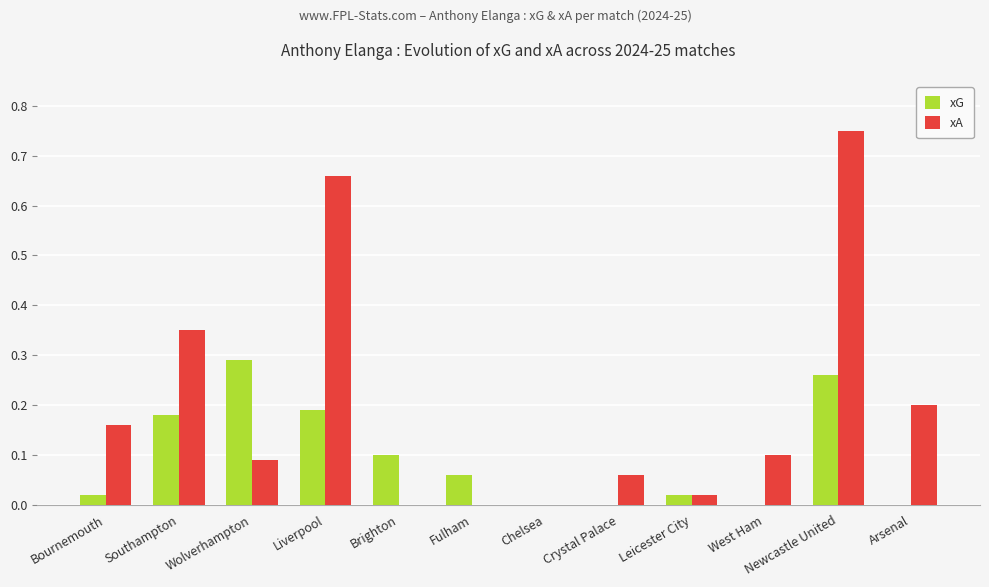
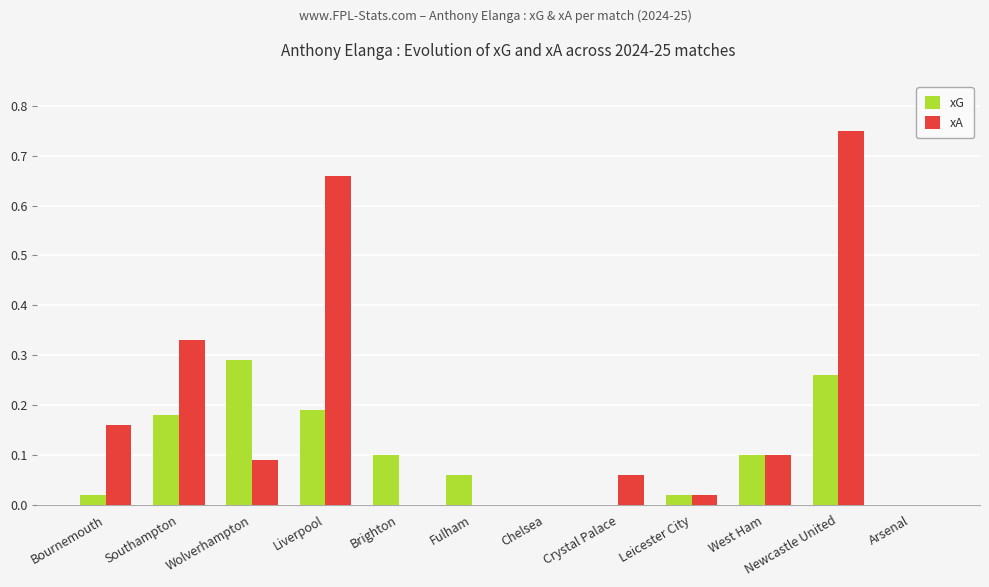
xA, Southampton: 0.35 -> 0.33
xG, West Ham: 0.0 -> 0.1
xA, Arsenal: 0.2 -> 0.0
